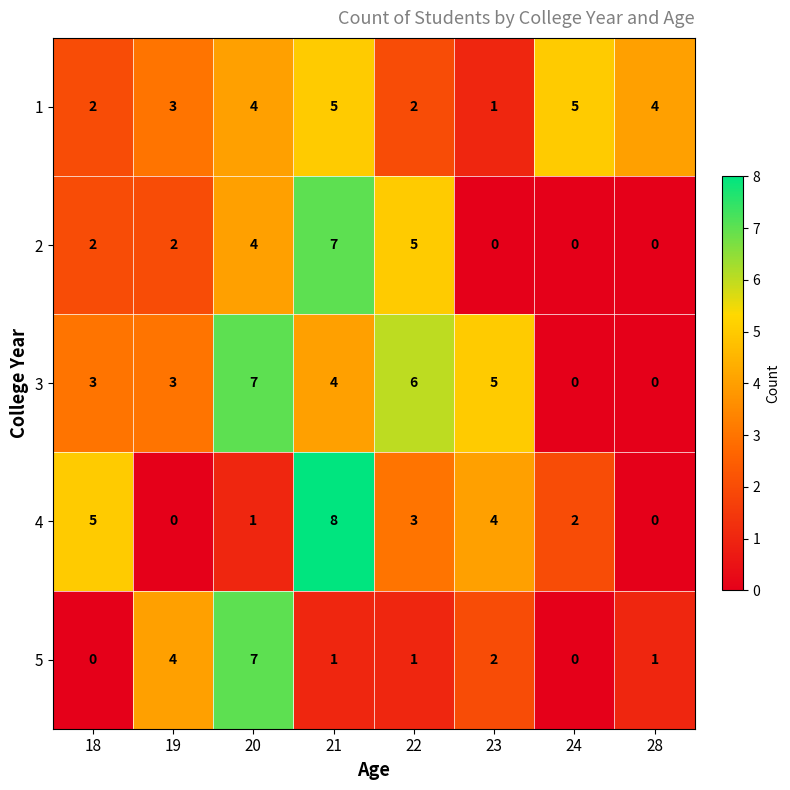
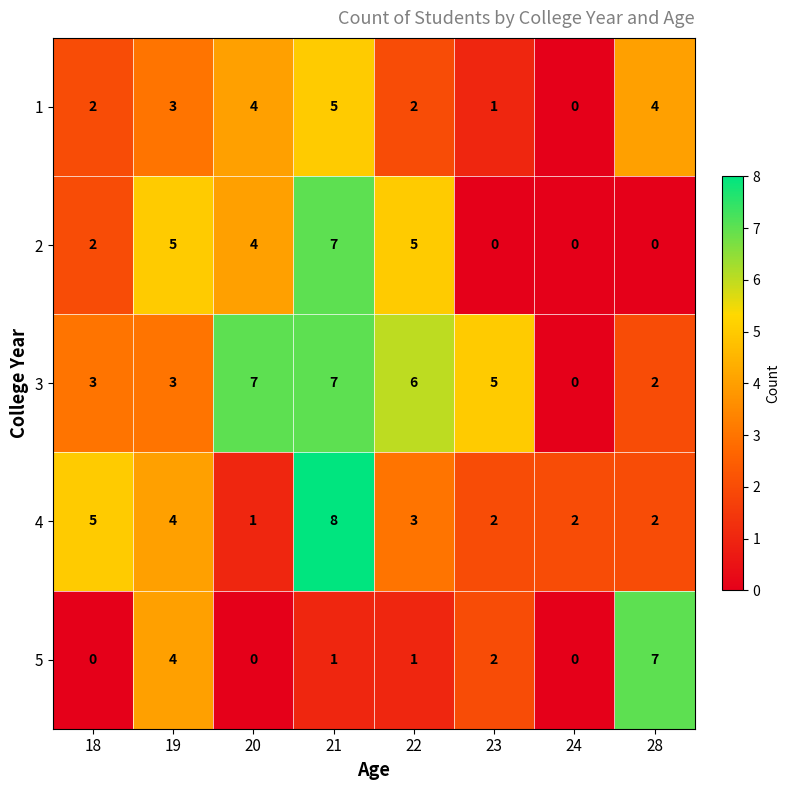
1, 24: 5 -> 0
2, 19: 2 -> 5
3, 21: 4 -> 7
3, 28: 0 -> 2
4, 19: 0 -> 4
4, 23: 4 -> 2
4, 28: 0 -> 2
5, 20: 7 -> 0
5, 28: 1 -> 7
